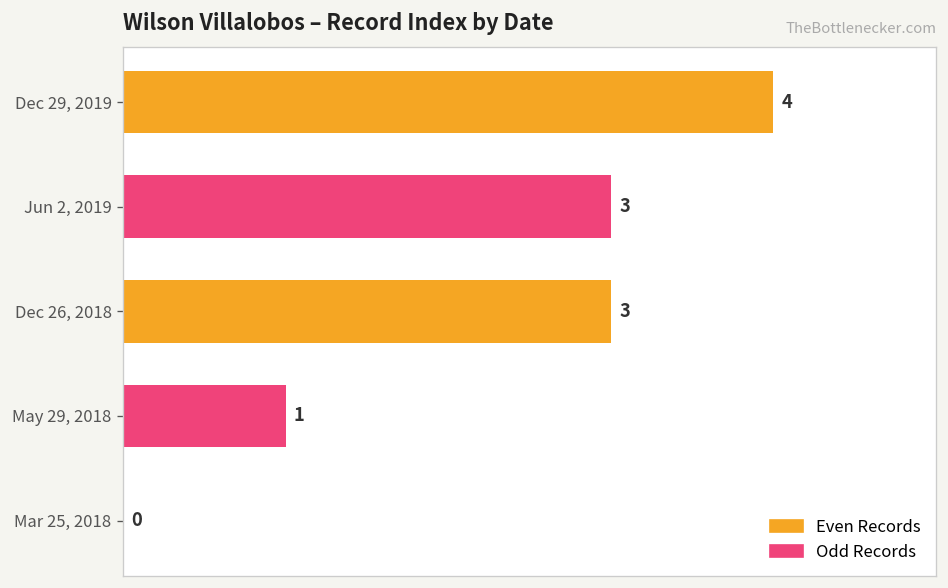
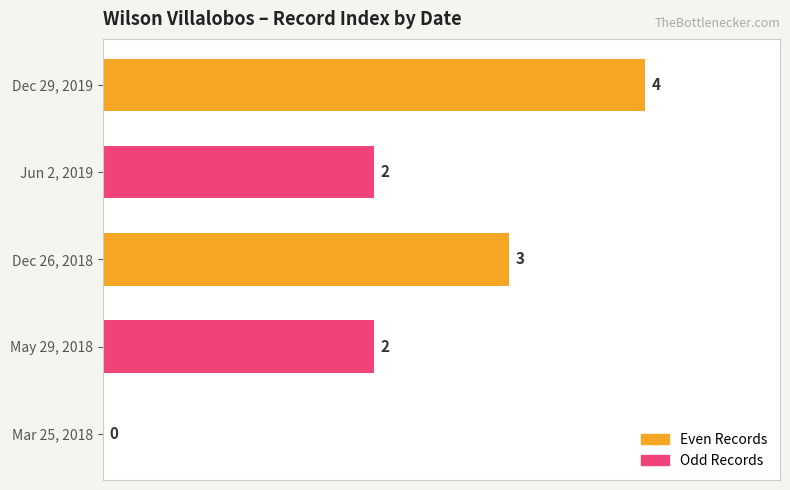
Jun 2, 2019: 3 -> 2
May 29, 2018: 1 -> 2
